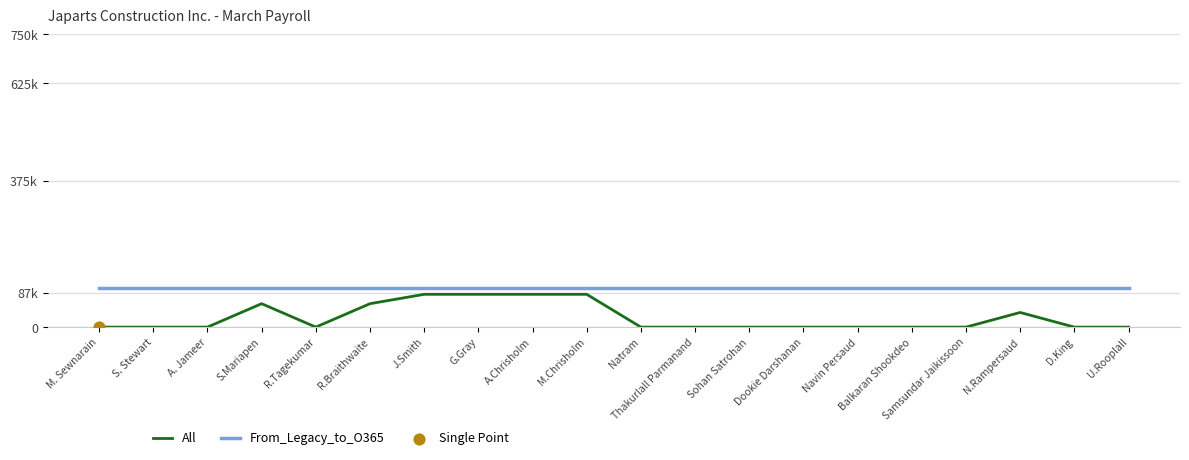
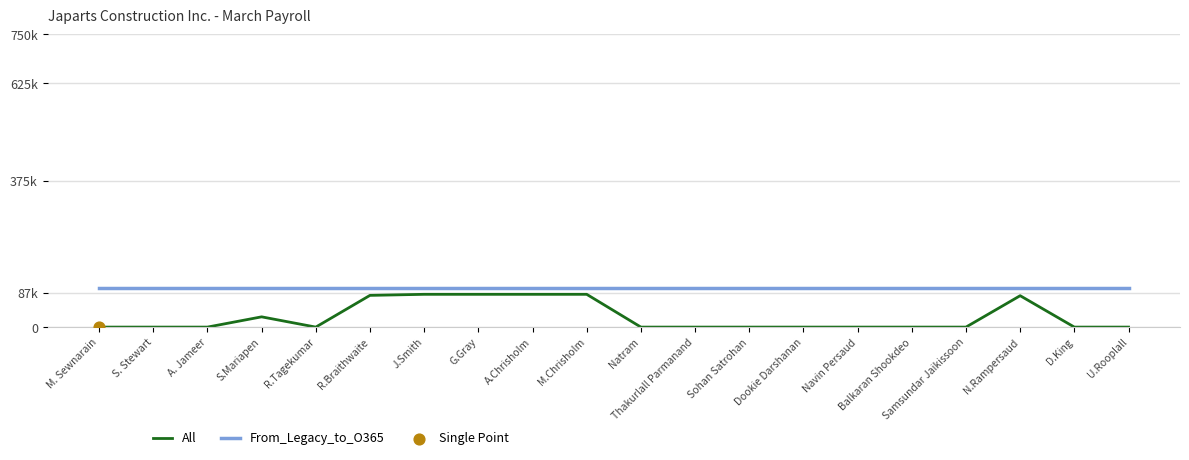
All, S.Mariapen: 60000 -> 30000
All, R.Braithwaite: 60000 -> 80000
All, N.Rampersaud: 40000 -> 80000
